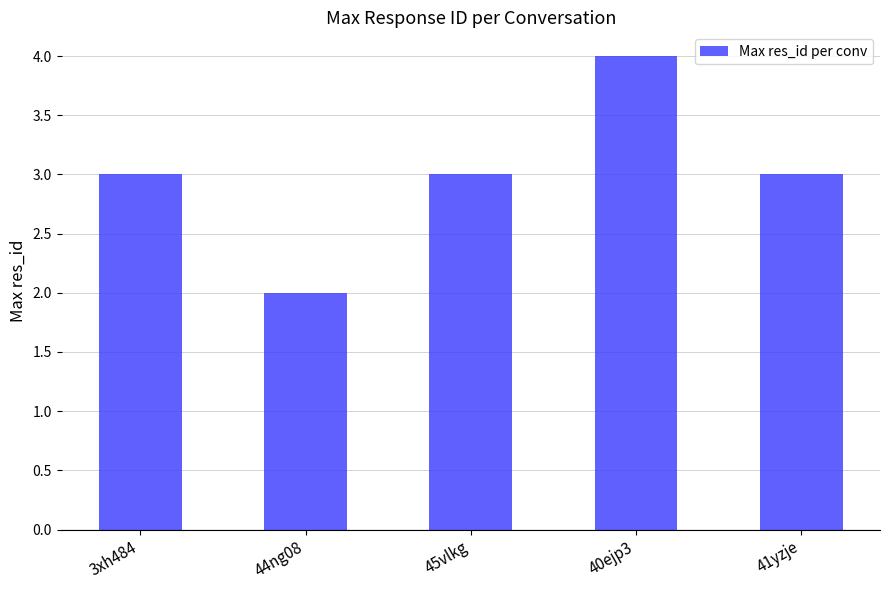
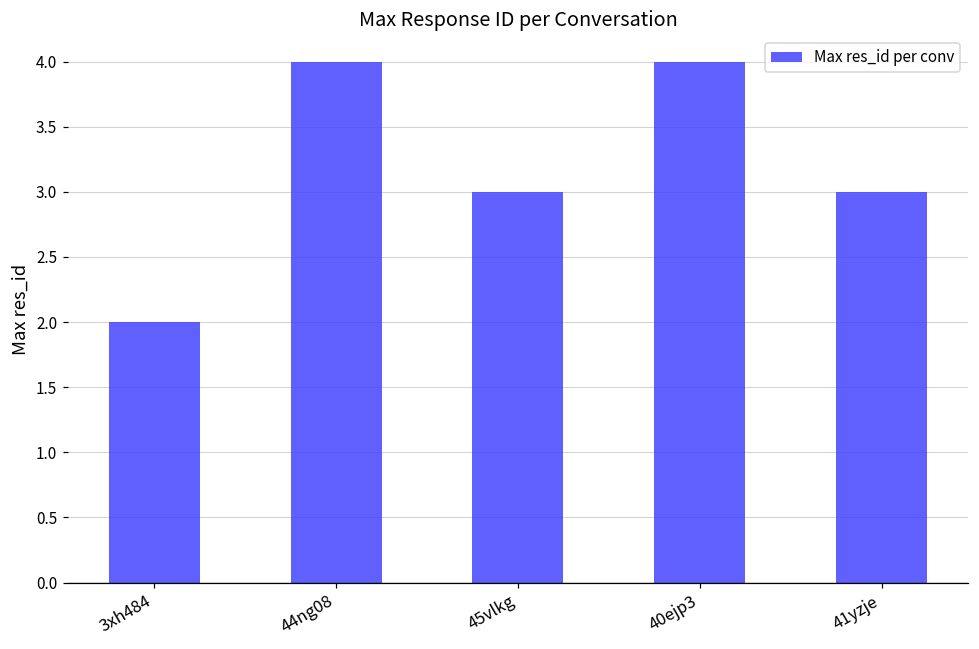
3xh484: 3 -> 2
44ng08: 2 -> 4
